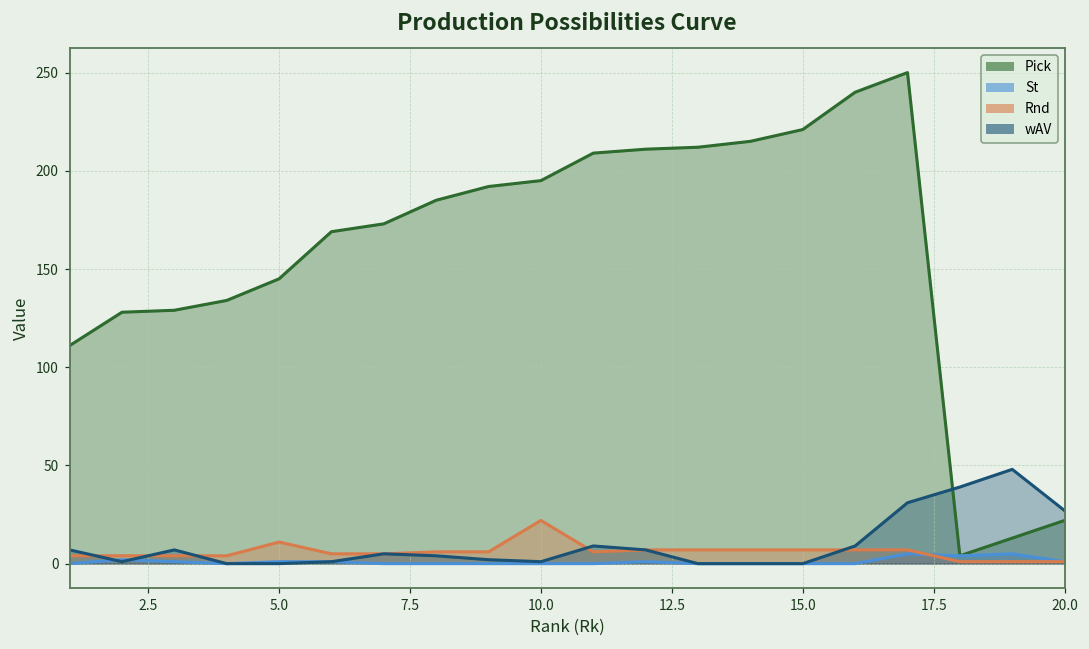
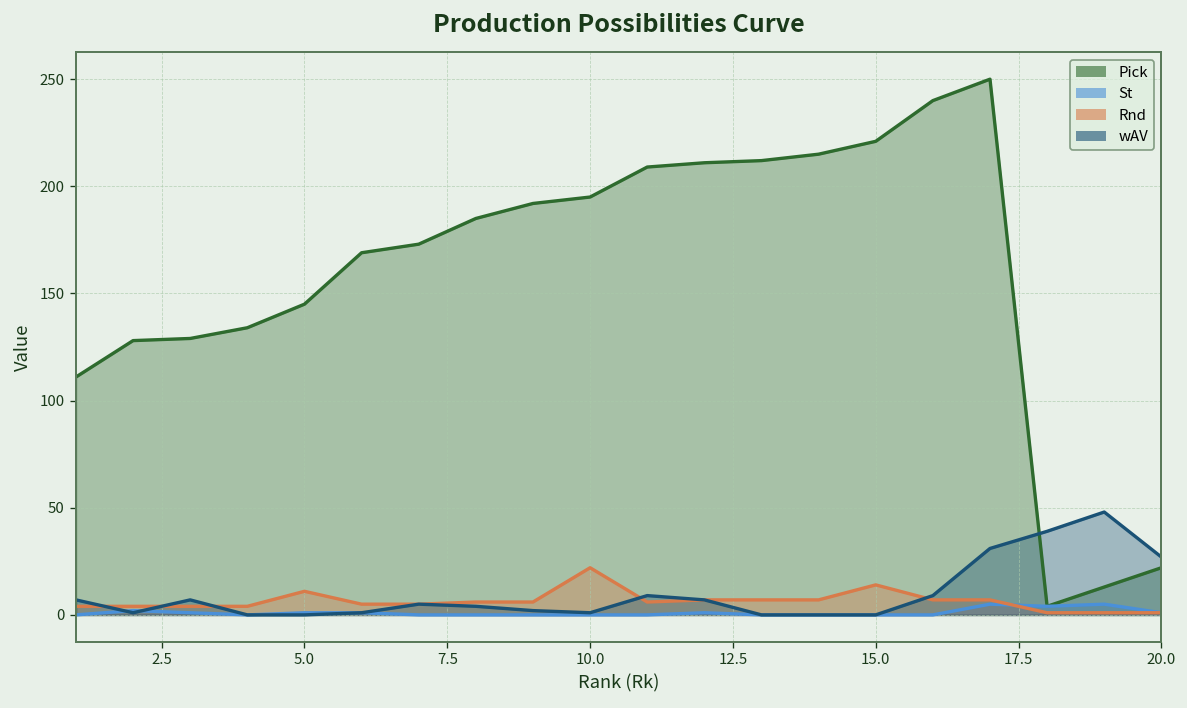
Rnd, 15.0: 7 -> 14
